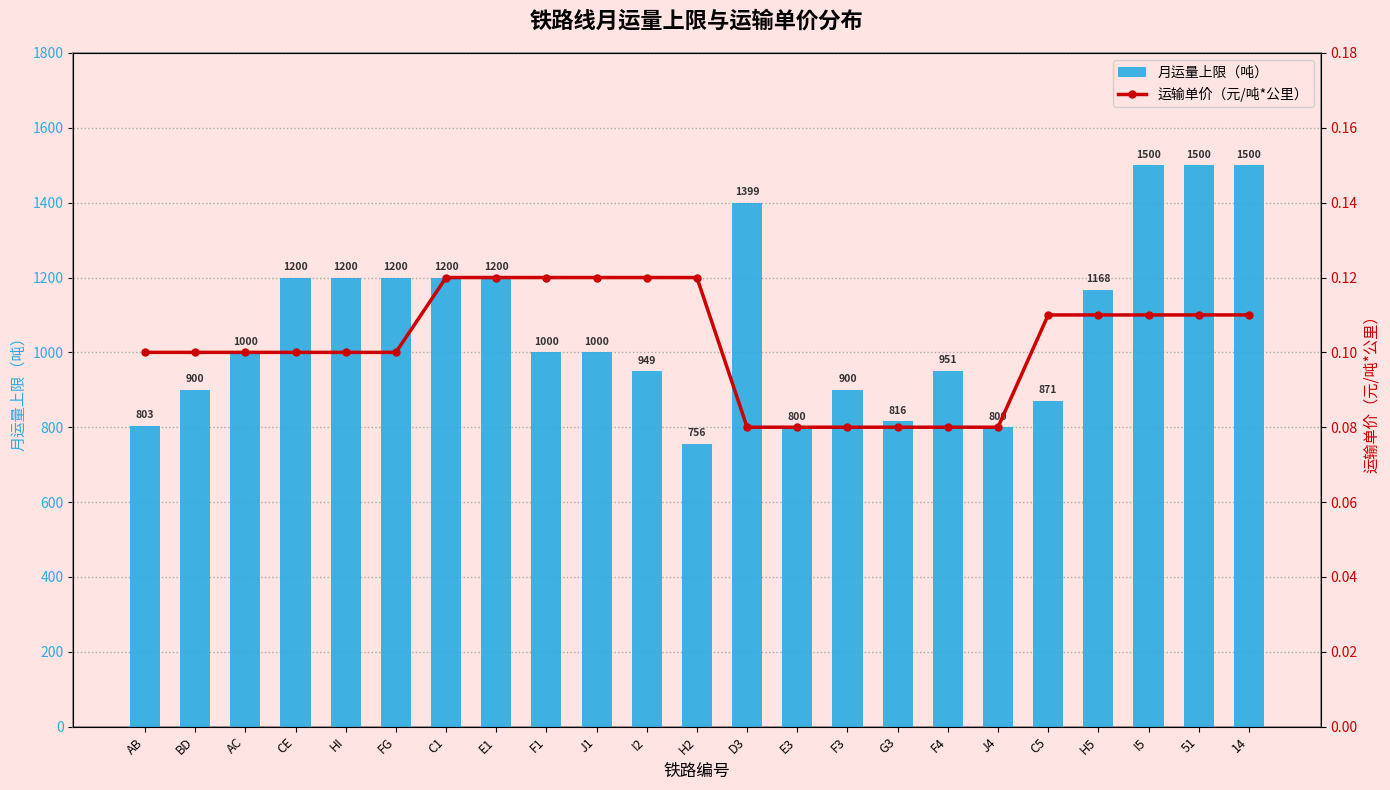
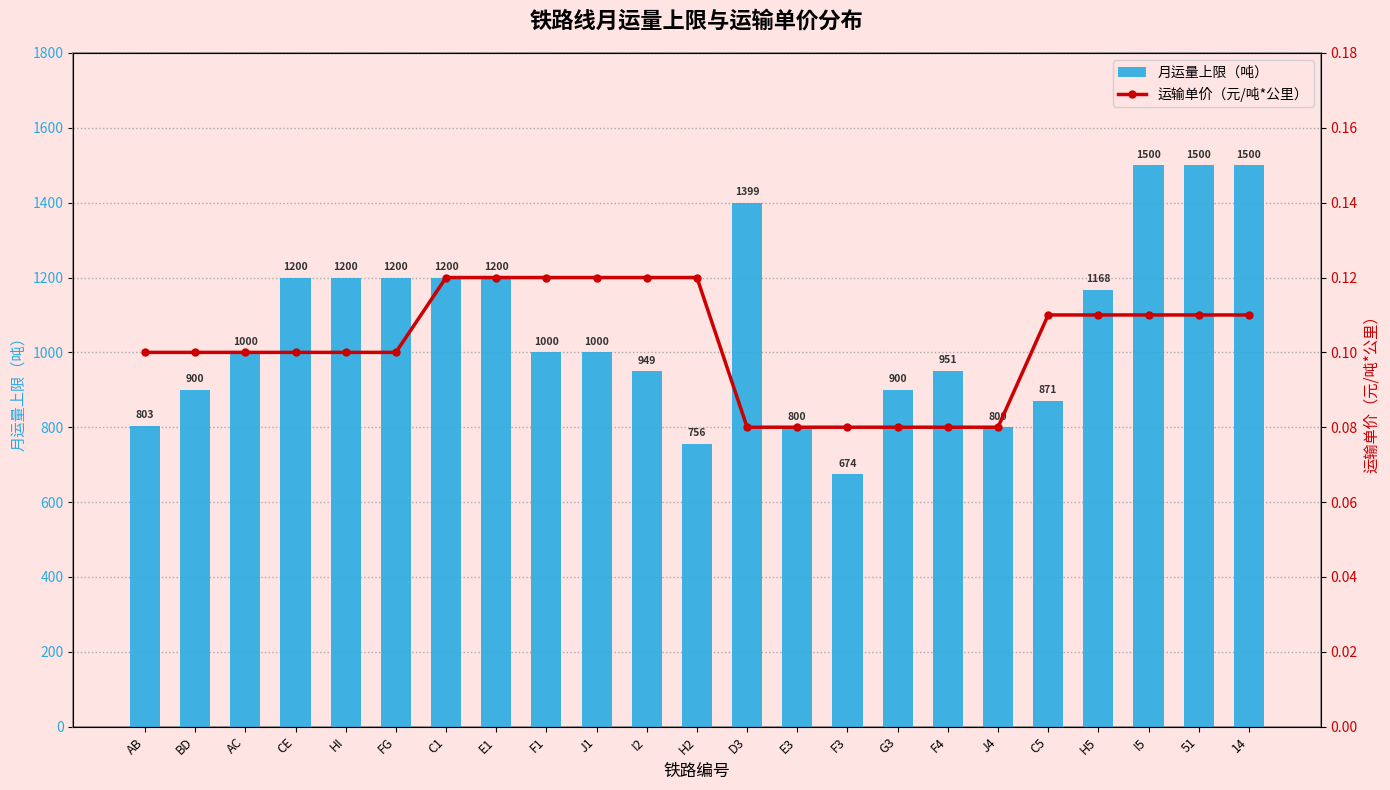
月运量上限（吨）, F3: 900 -> 674
月运量上限（吨）, G3: 816 -> 900
